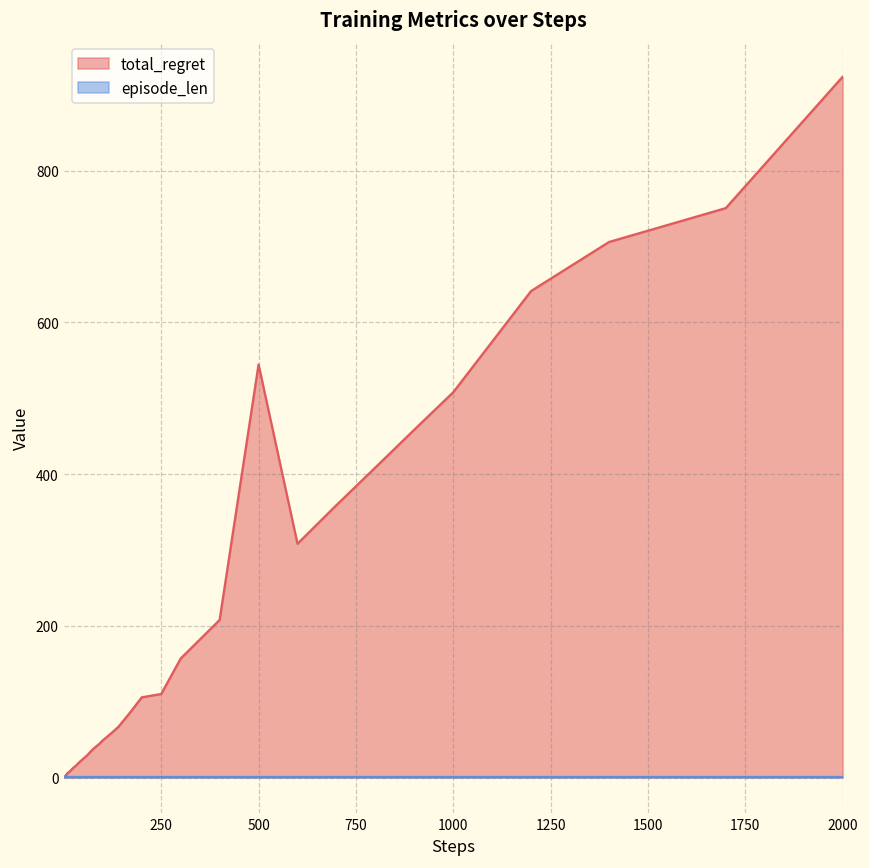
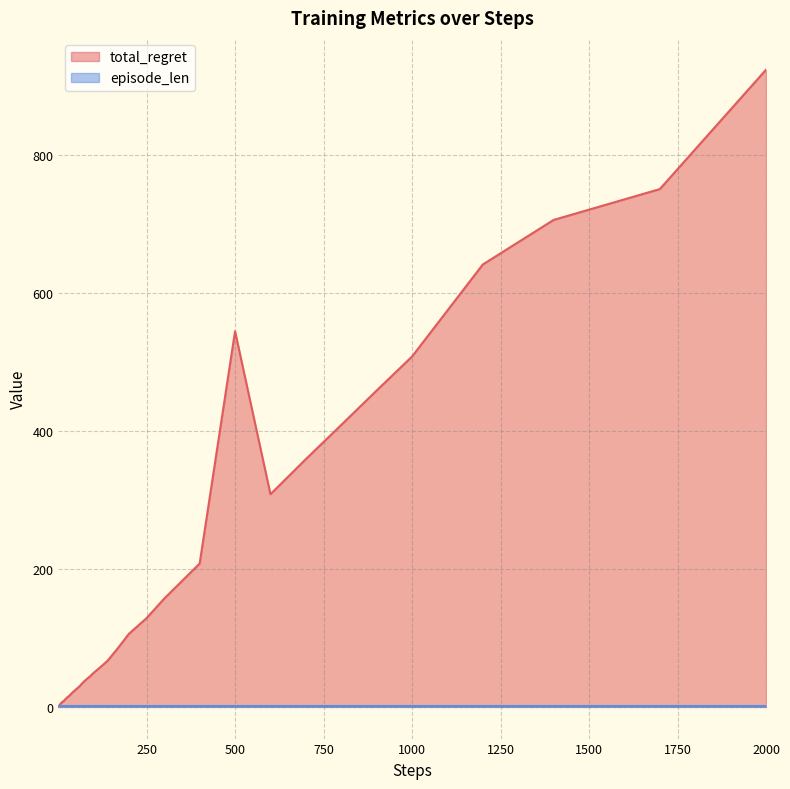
total_regret, 250: 110 -> 130
